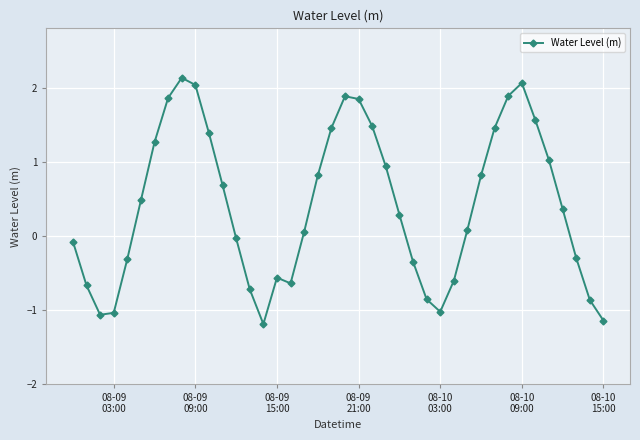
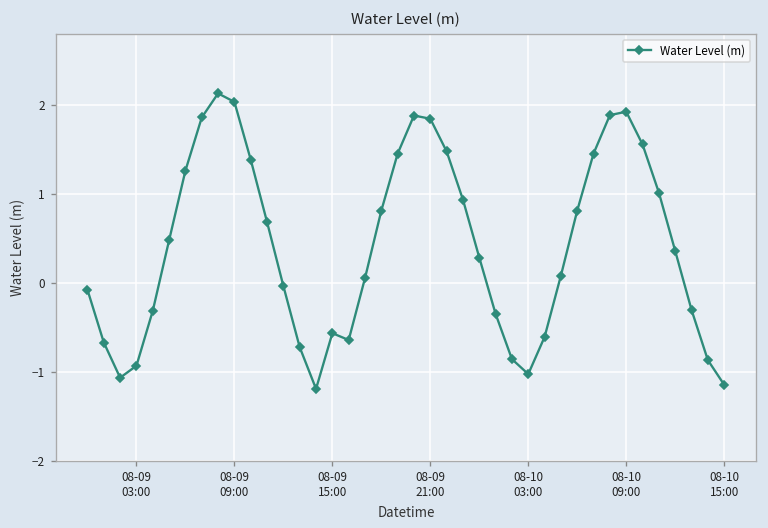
08-09 03:00: -1.0 -> -0.9
08-10 09:00: 2.1 -> 1.9
